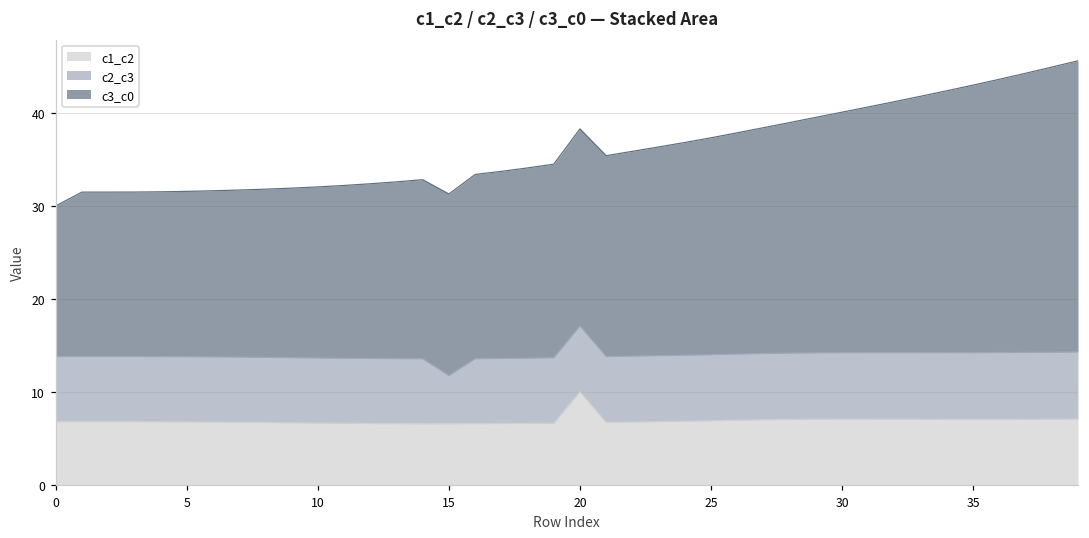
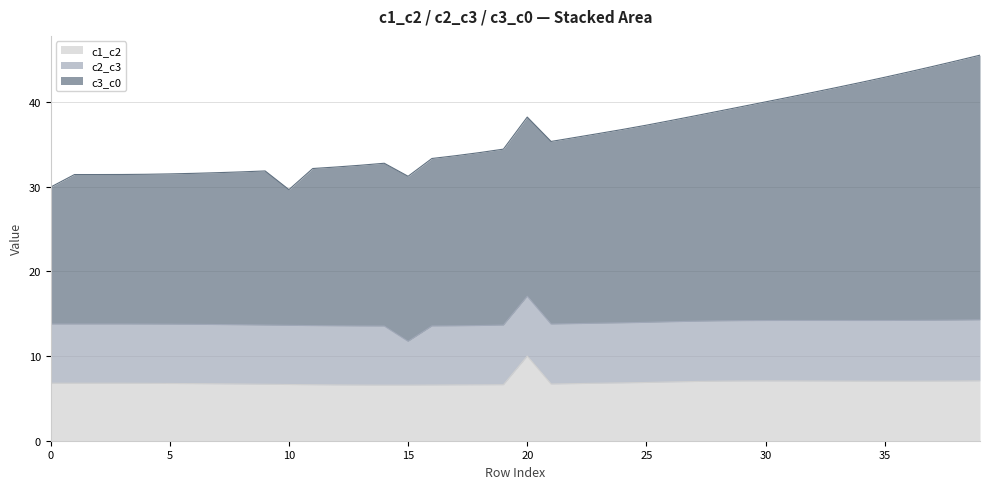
c3_c0, 10: 18 -> 16
